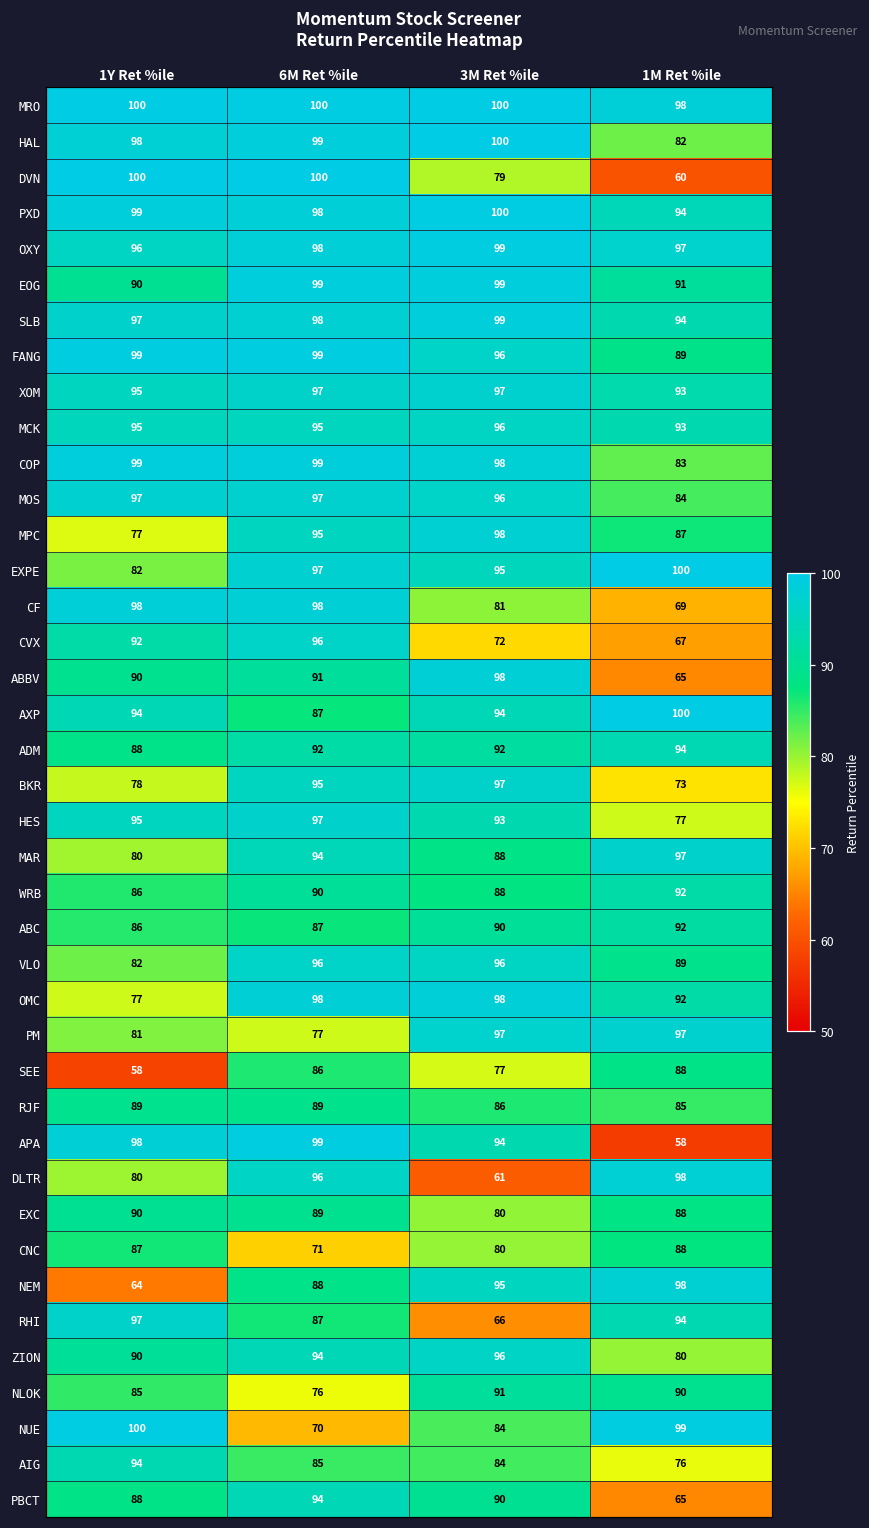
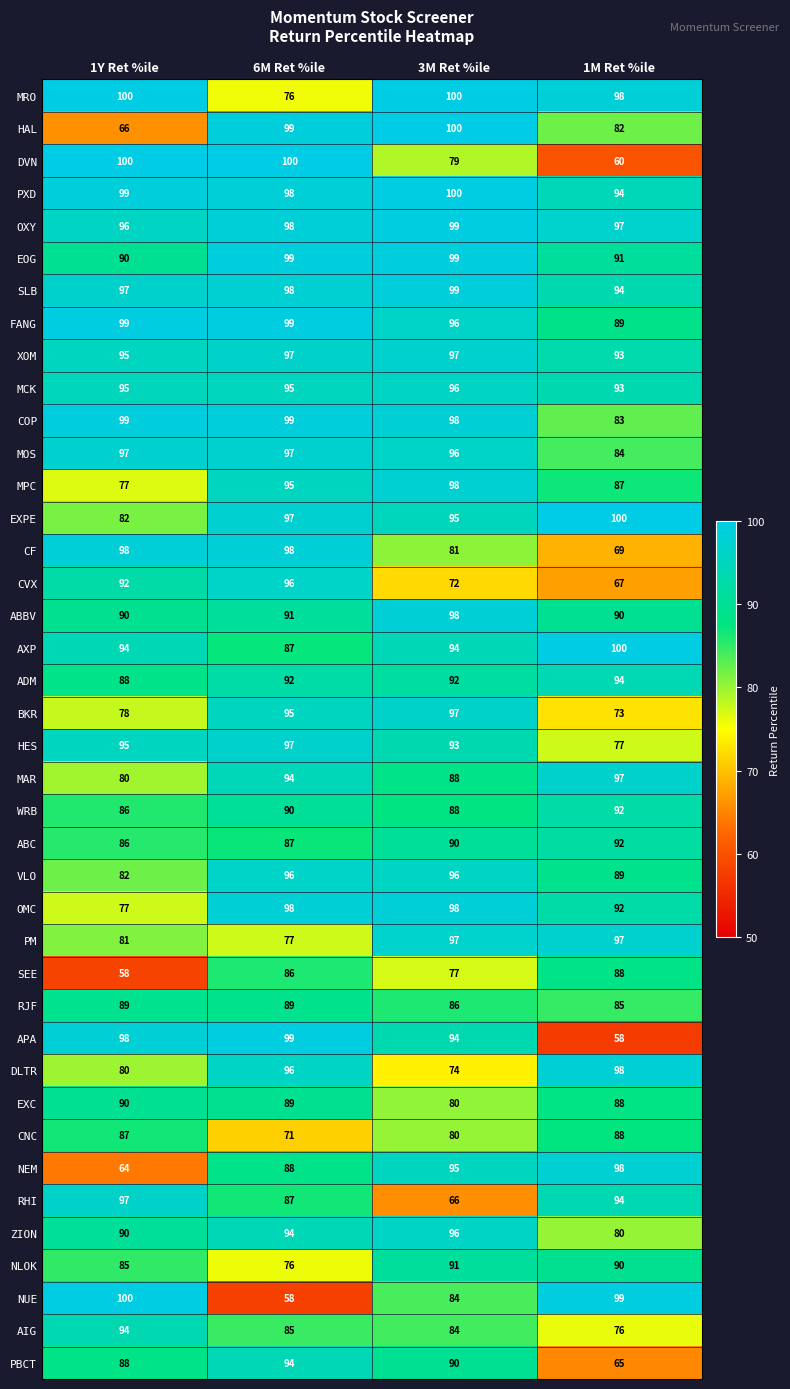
MRO, 6M Ret %ile: 100 -> 76
HAL, 1Y Ret %ile: 98 -> 66
ABBV, 1M Ret %ile: 65 -> 90
DLTR, 3M Ret %ile: 61 -> 74
NUE, 6M Ret %ile: 70 -> 58
